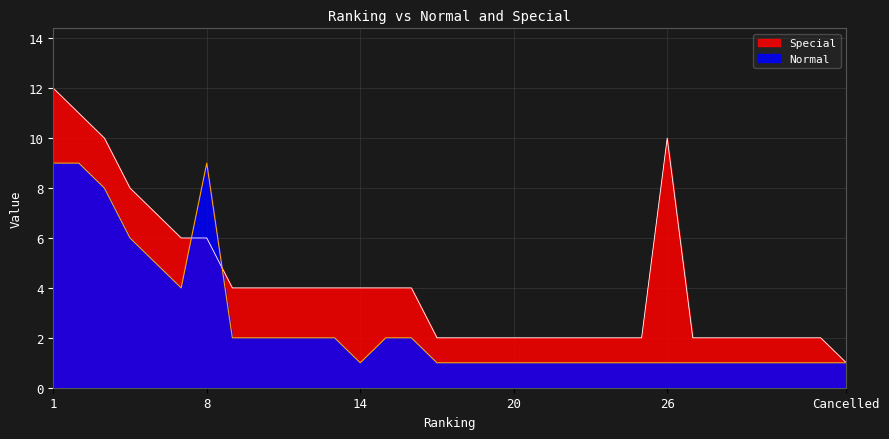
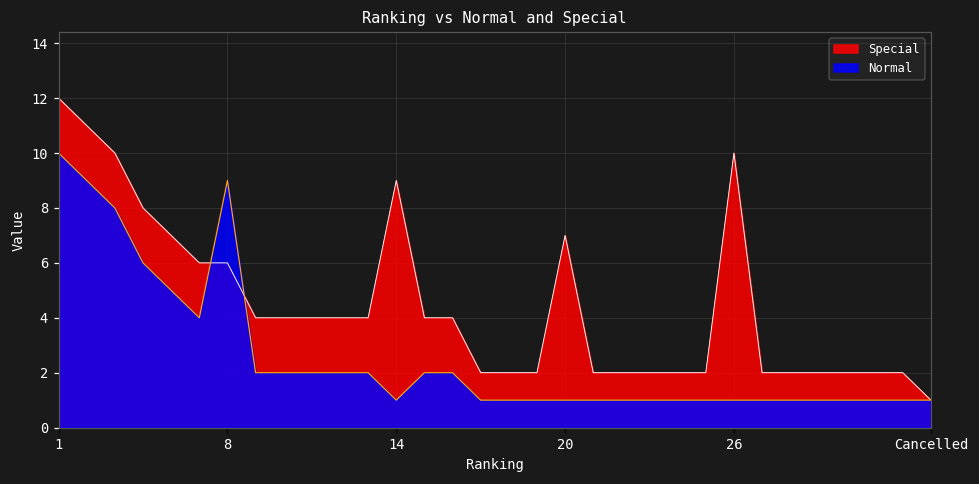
Normal, 1: 9 -> 10
Special, 14: 4 -> 9
Special, 20: 2 -> 7
